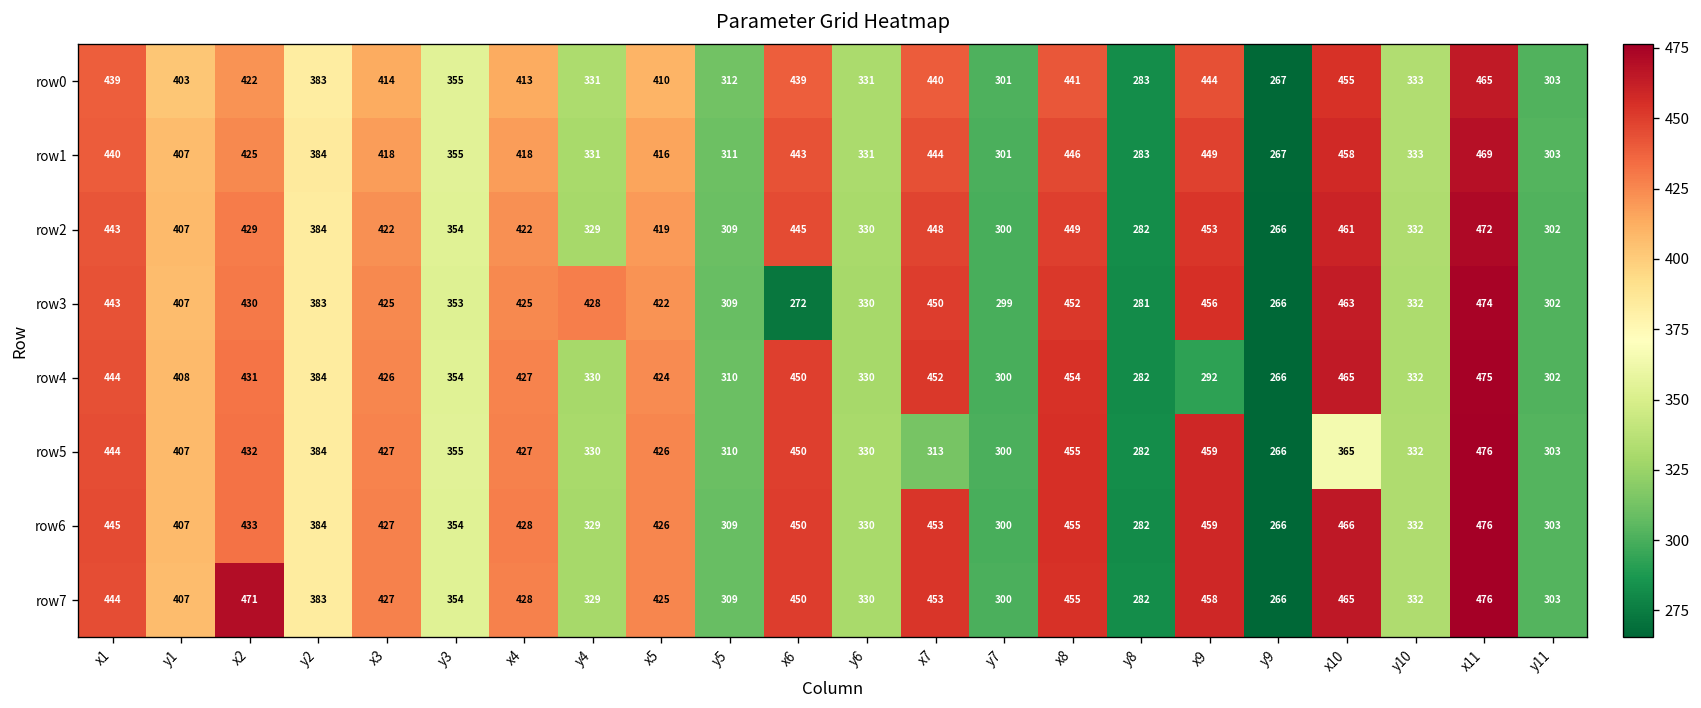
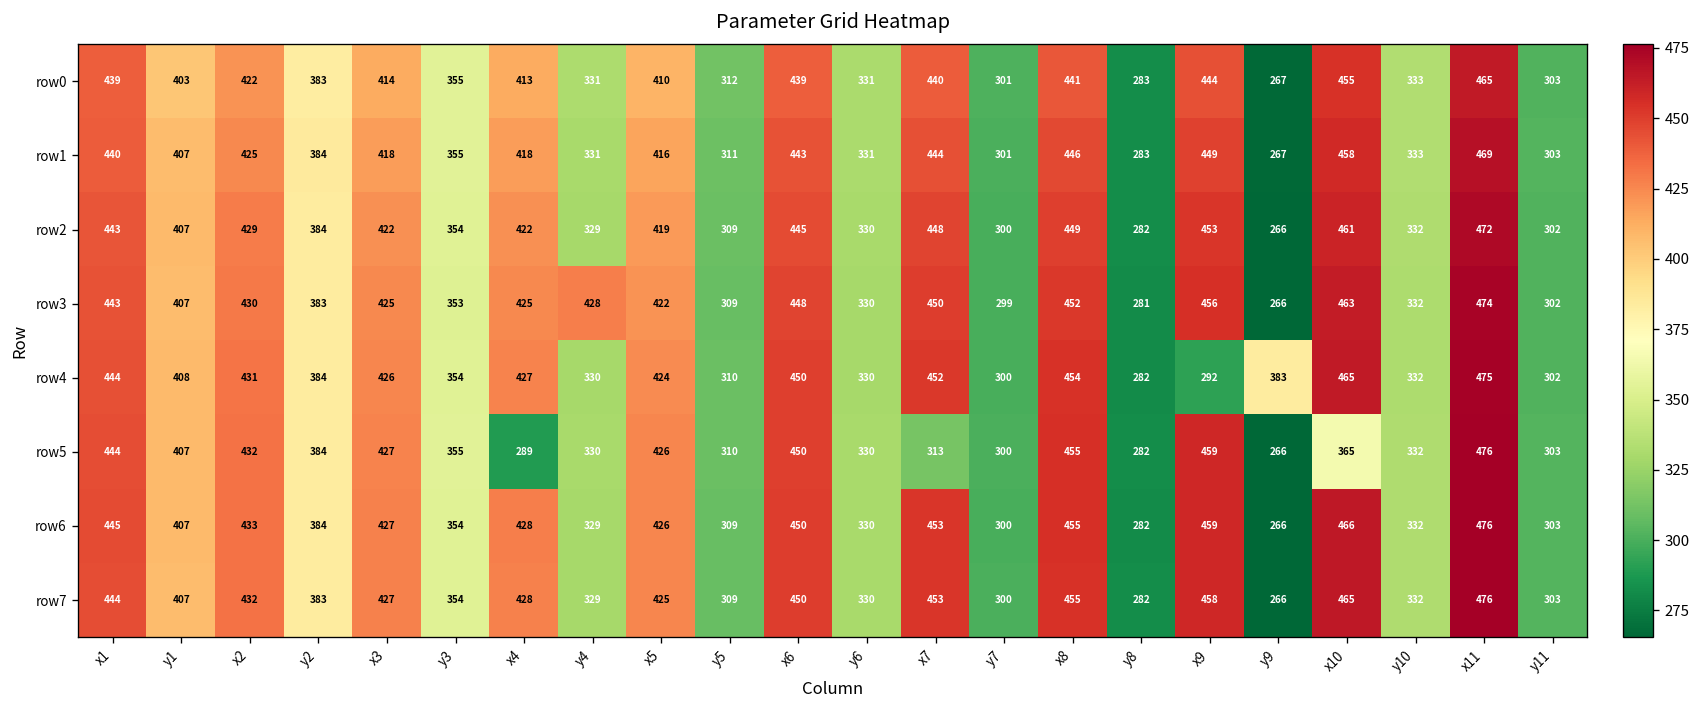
row3, x6: 272 -> 448
row4, y9: 266 -> 383
row5, x4: 427 -> 289
row7, x2: 471 -> 432
